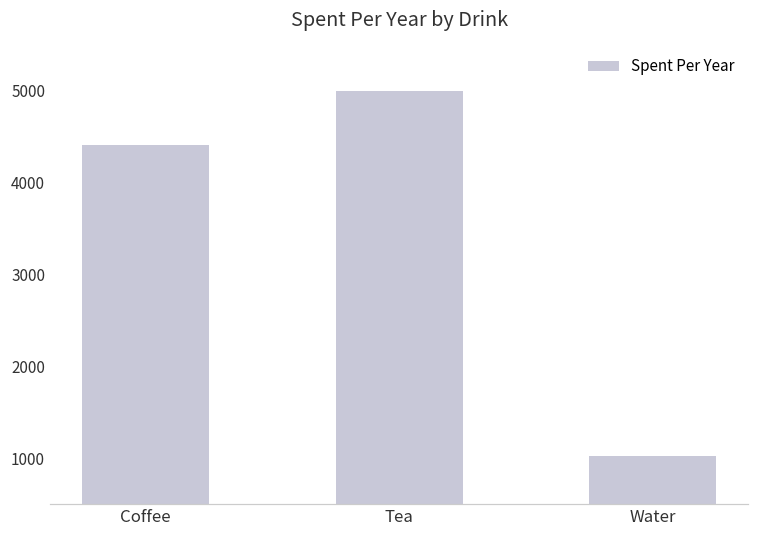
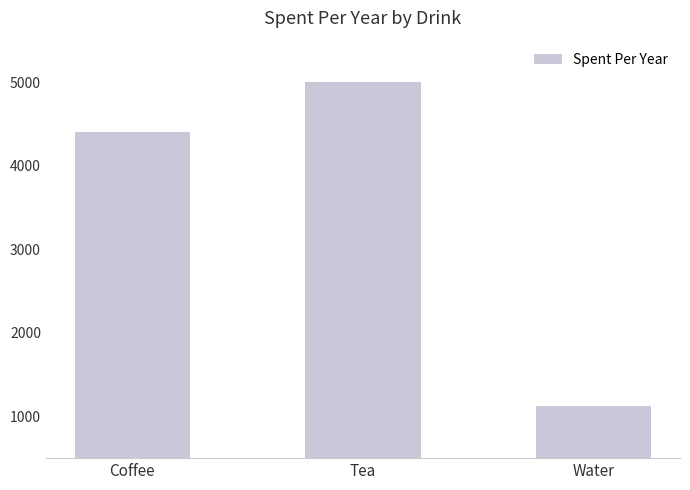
Water: 1000 -> 1100
